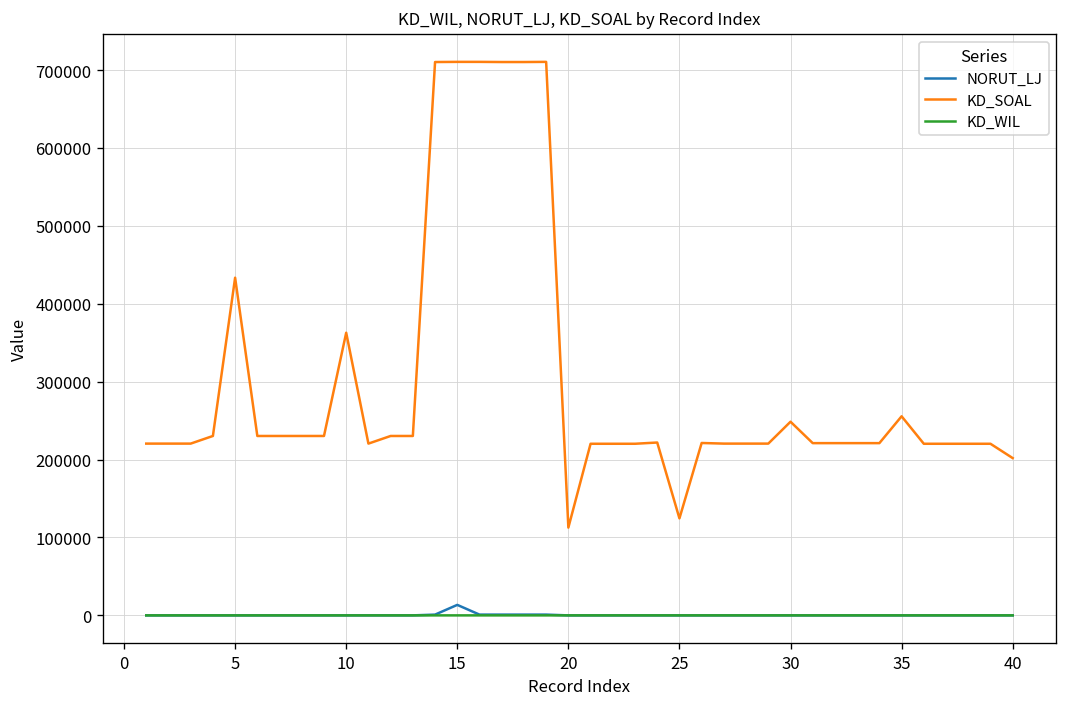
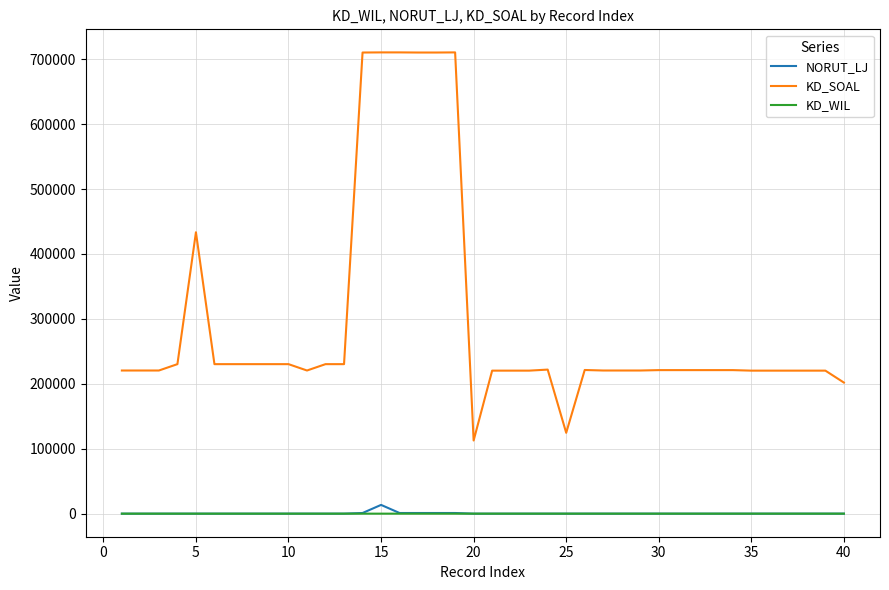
KD_SOAL, 10: 360000 -> 230000
KD_SOAL, 30: 250000 -> 220000
KD_SOAL, 35: 260000 -> 220000
